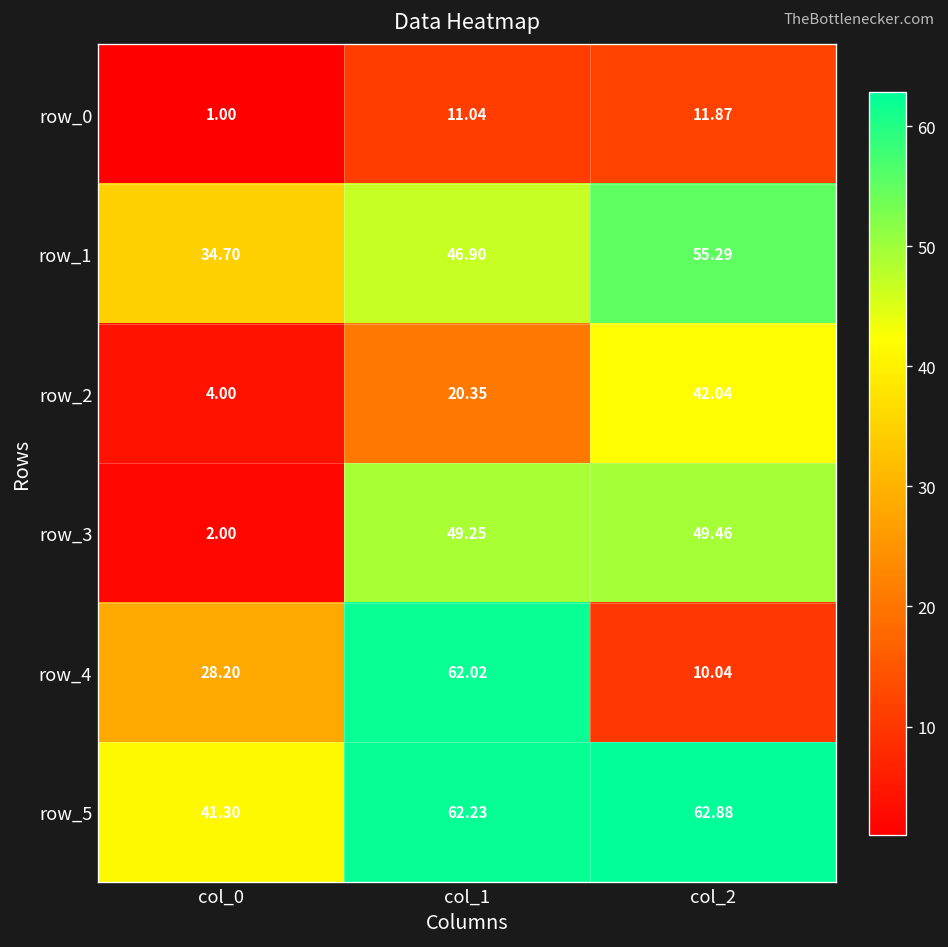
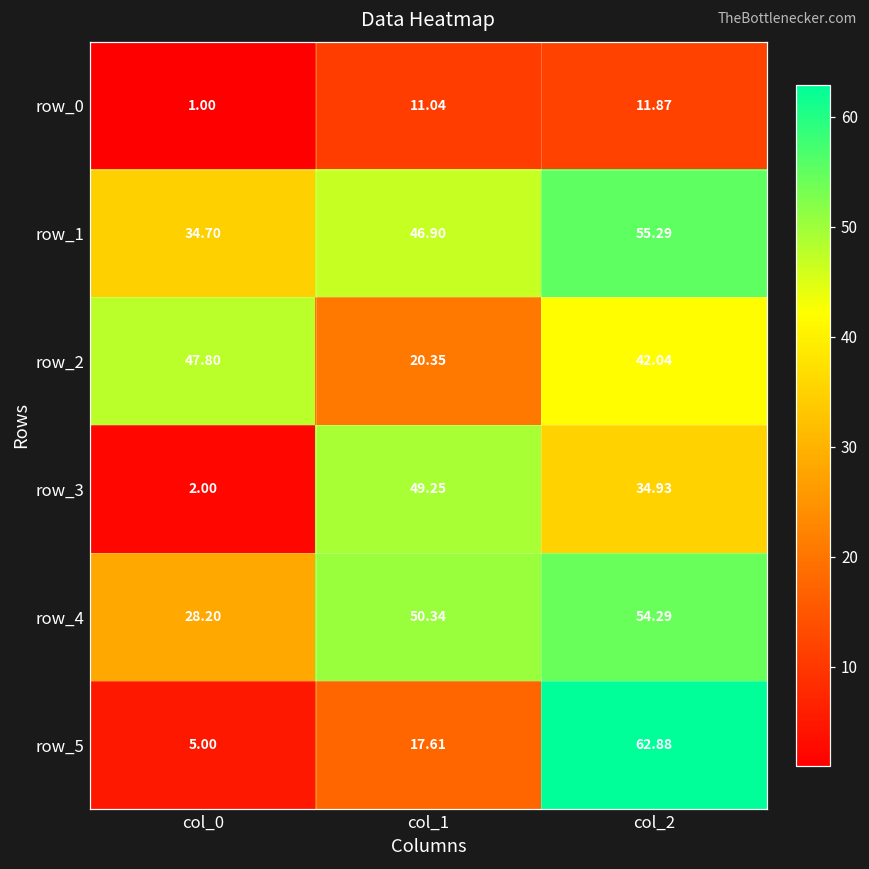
row_2, col_0: 4.00 -> 47.80
row_3, col_2: 49.46 -> 34.93
row_4, col_1: 62.02 -> 50.34
row_4, col_2: 10.04 -> 54.29
row_5, col_0: 41.30 -> 5.00
row_5, col_1: 62.23 -> 17.61
